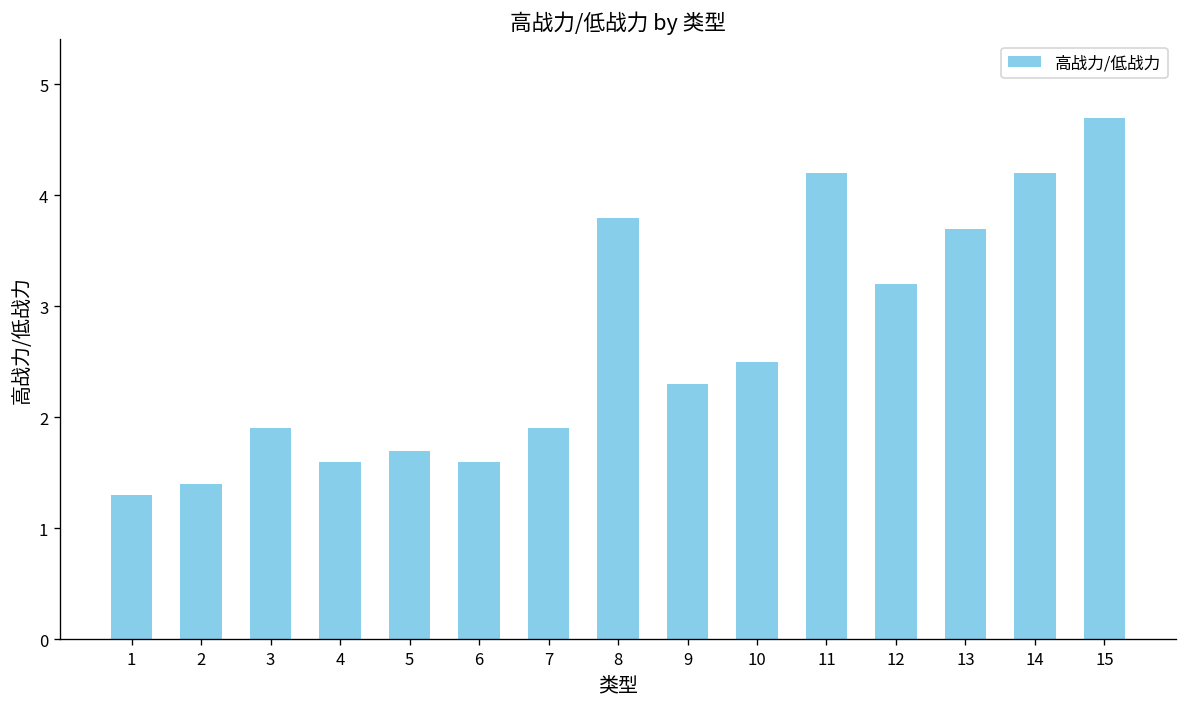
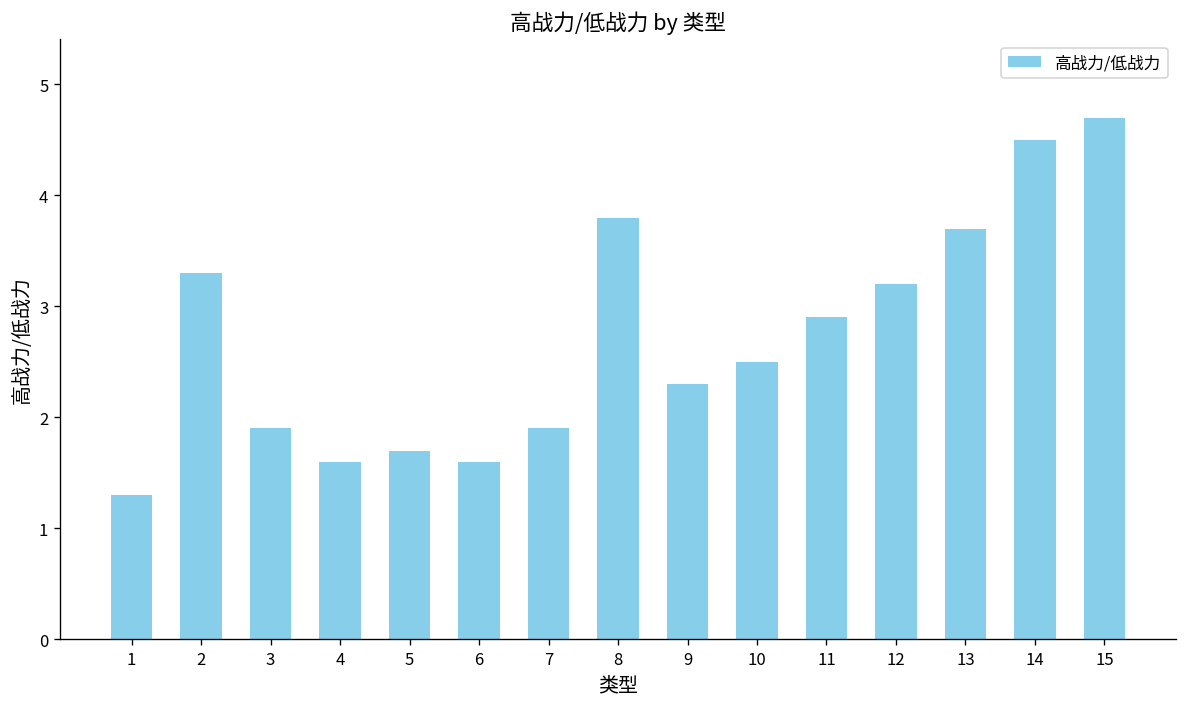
2: 1.4 -> 3.3
11: 4.2 -> 2.9
14: 4.2 -> 4.5
